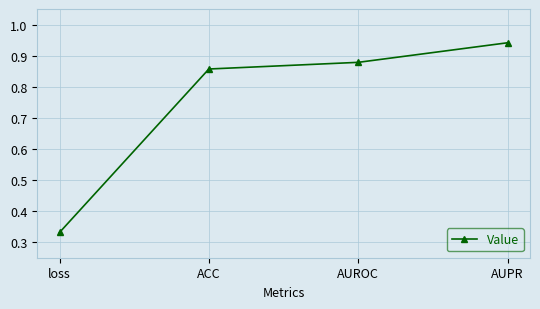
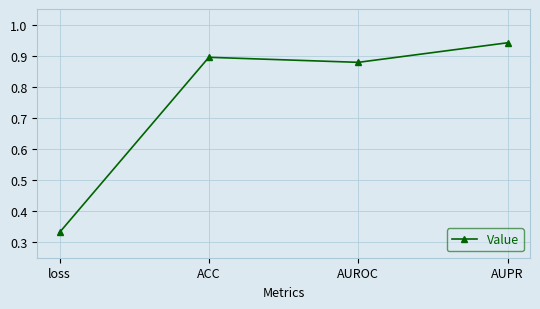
ACC: 0.86 -> 0.89
